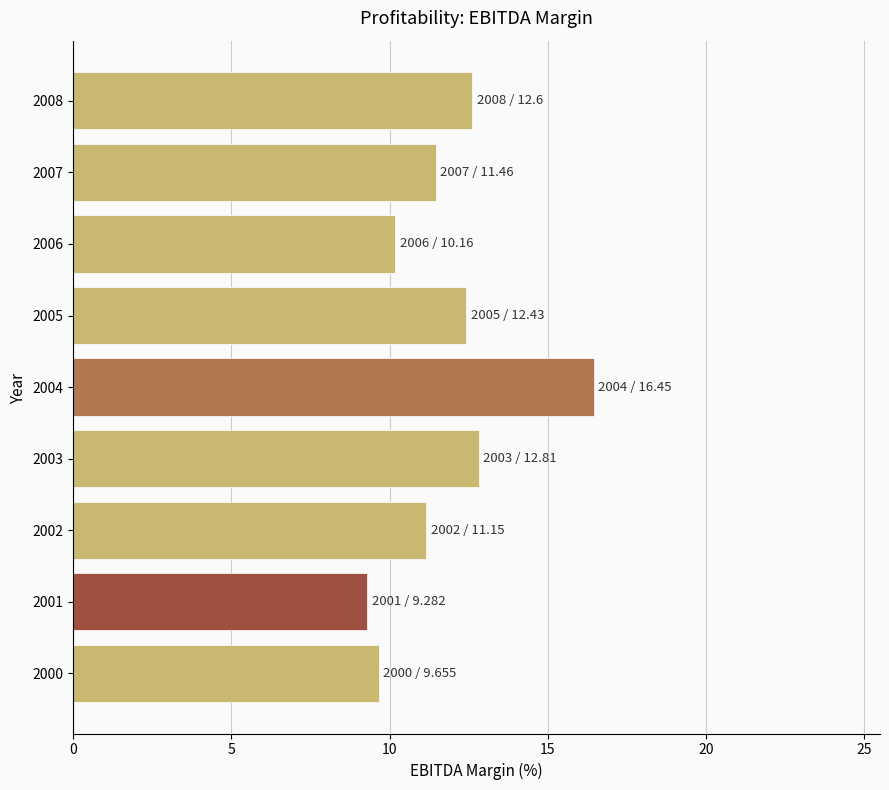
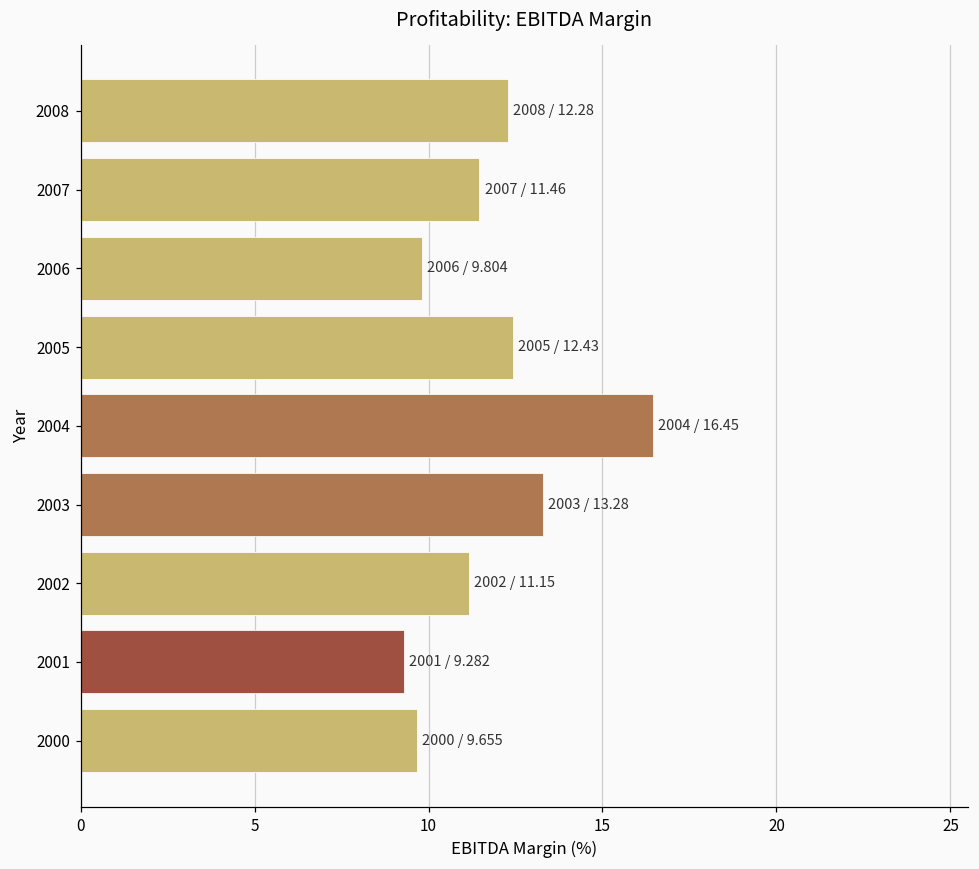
2008: 12.6 -> 12.28
2006: 10.16 -> 9.804
2003: 12.81 -> 13.28
